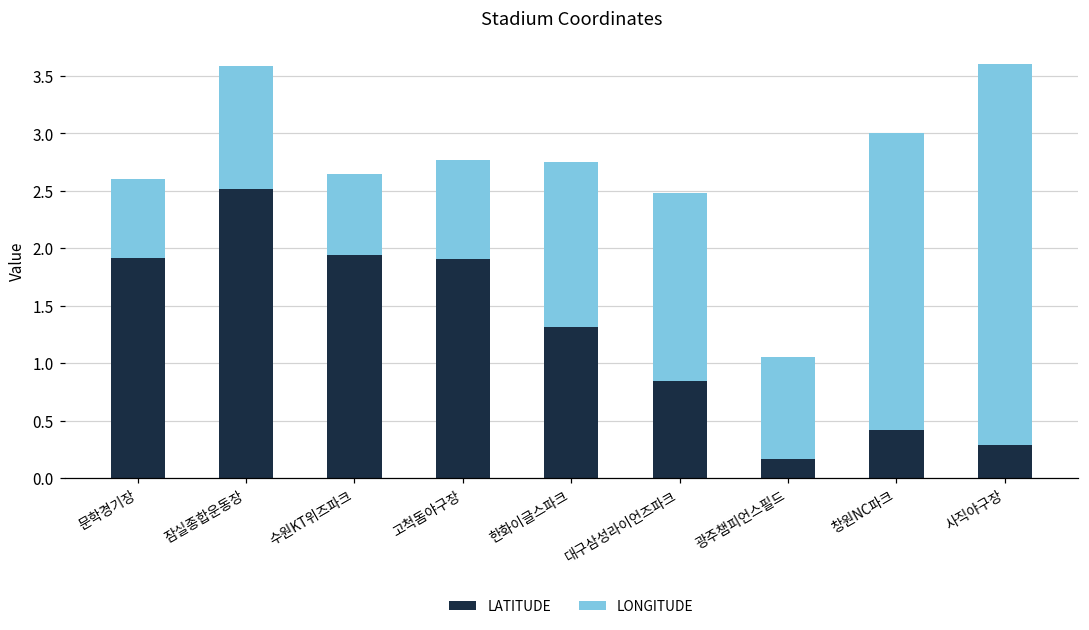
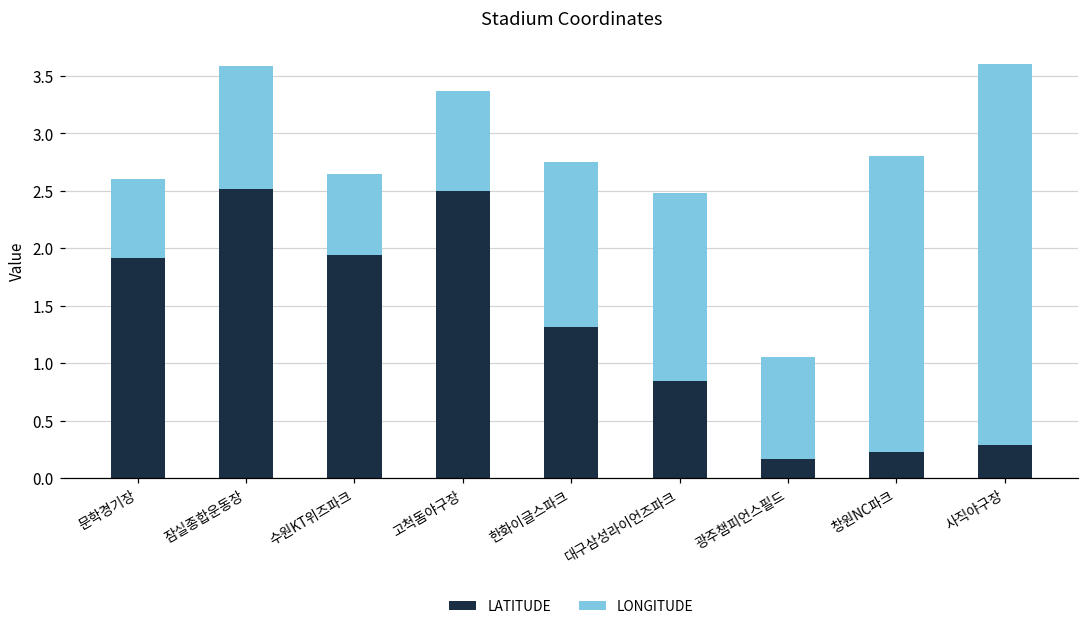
LATITUDE, 고척돔야구장: 1.90 -> 2.50
LATITUDE, 창원NC파크: 0.42 -> 0.22
